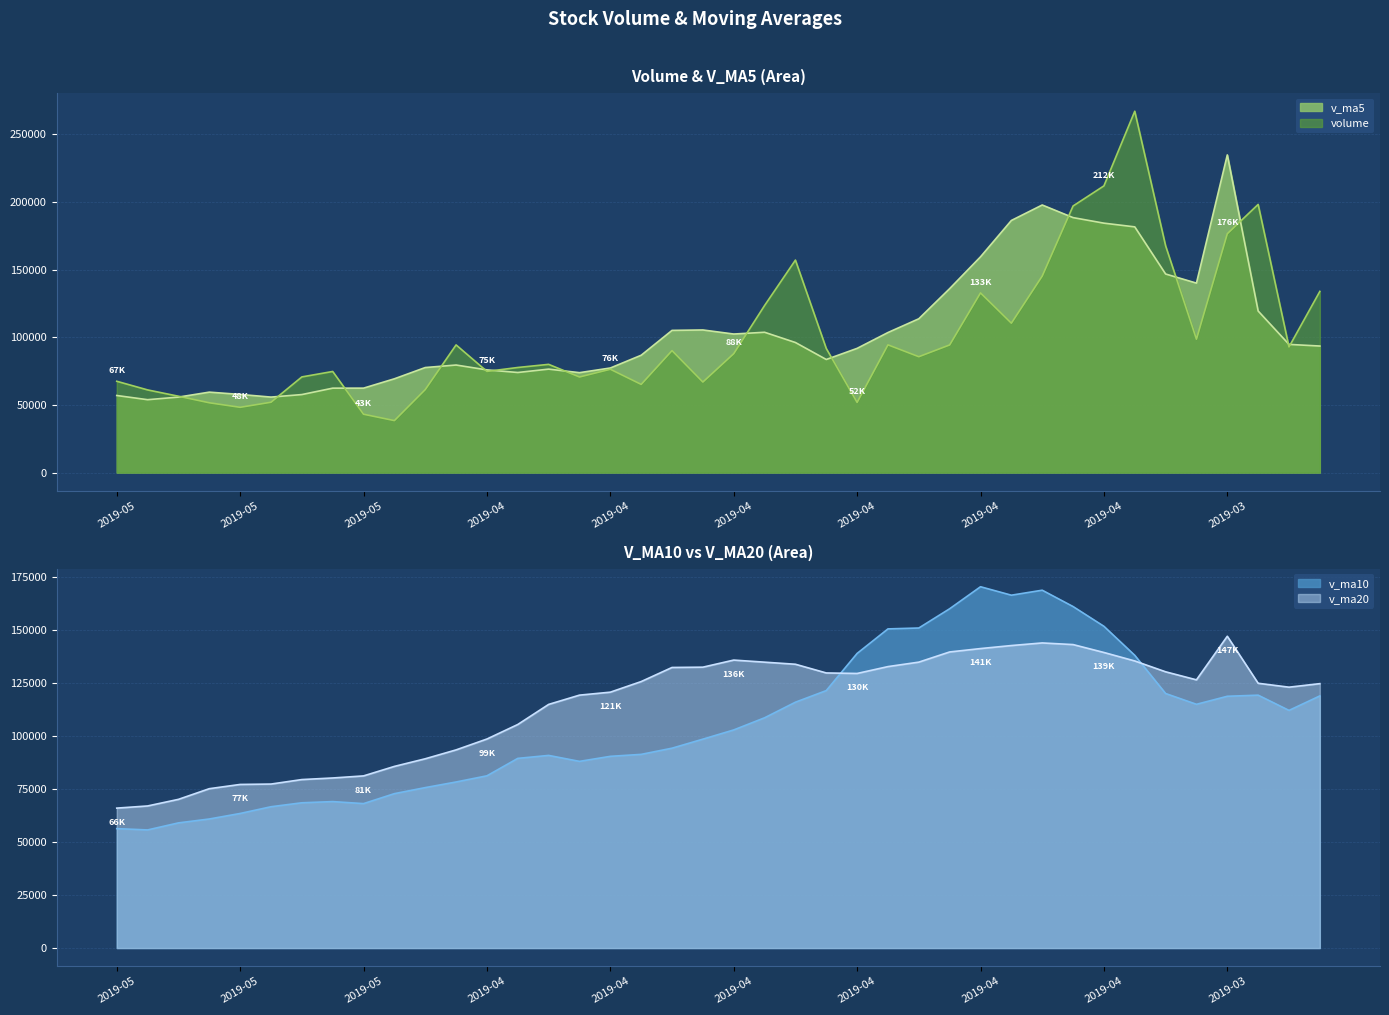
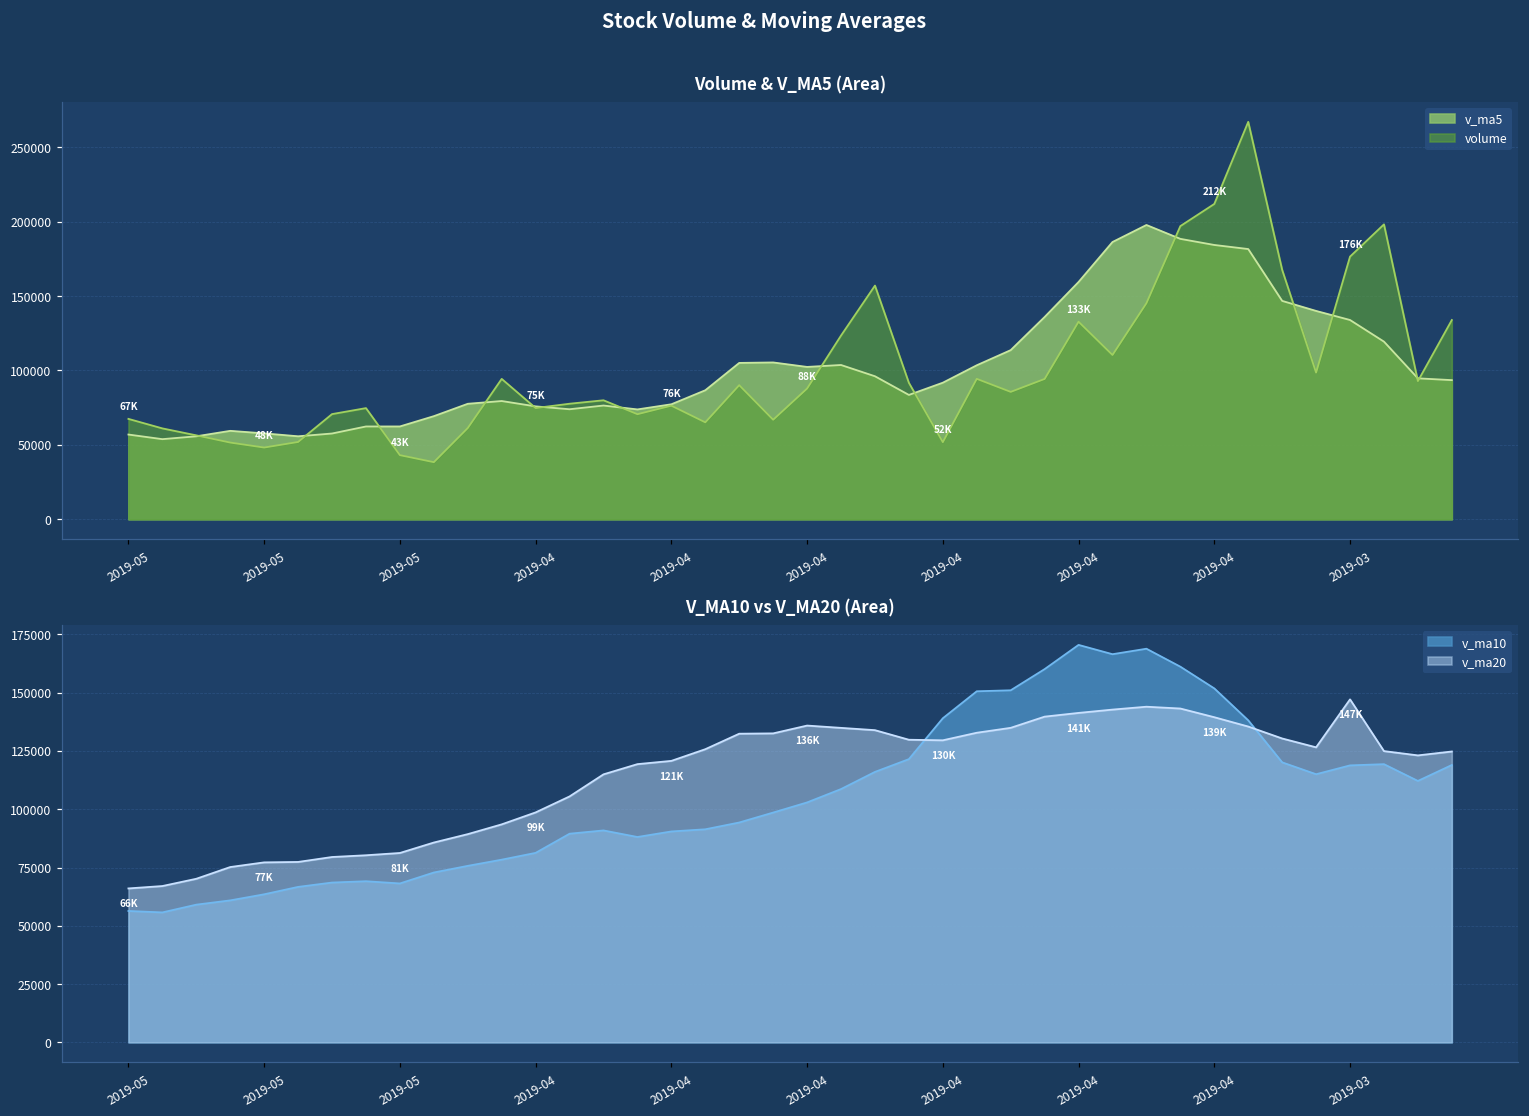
Volume & V_MA5 (Area), v_ma5, 2019-03: 235000 -> 134000
